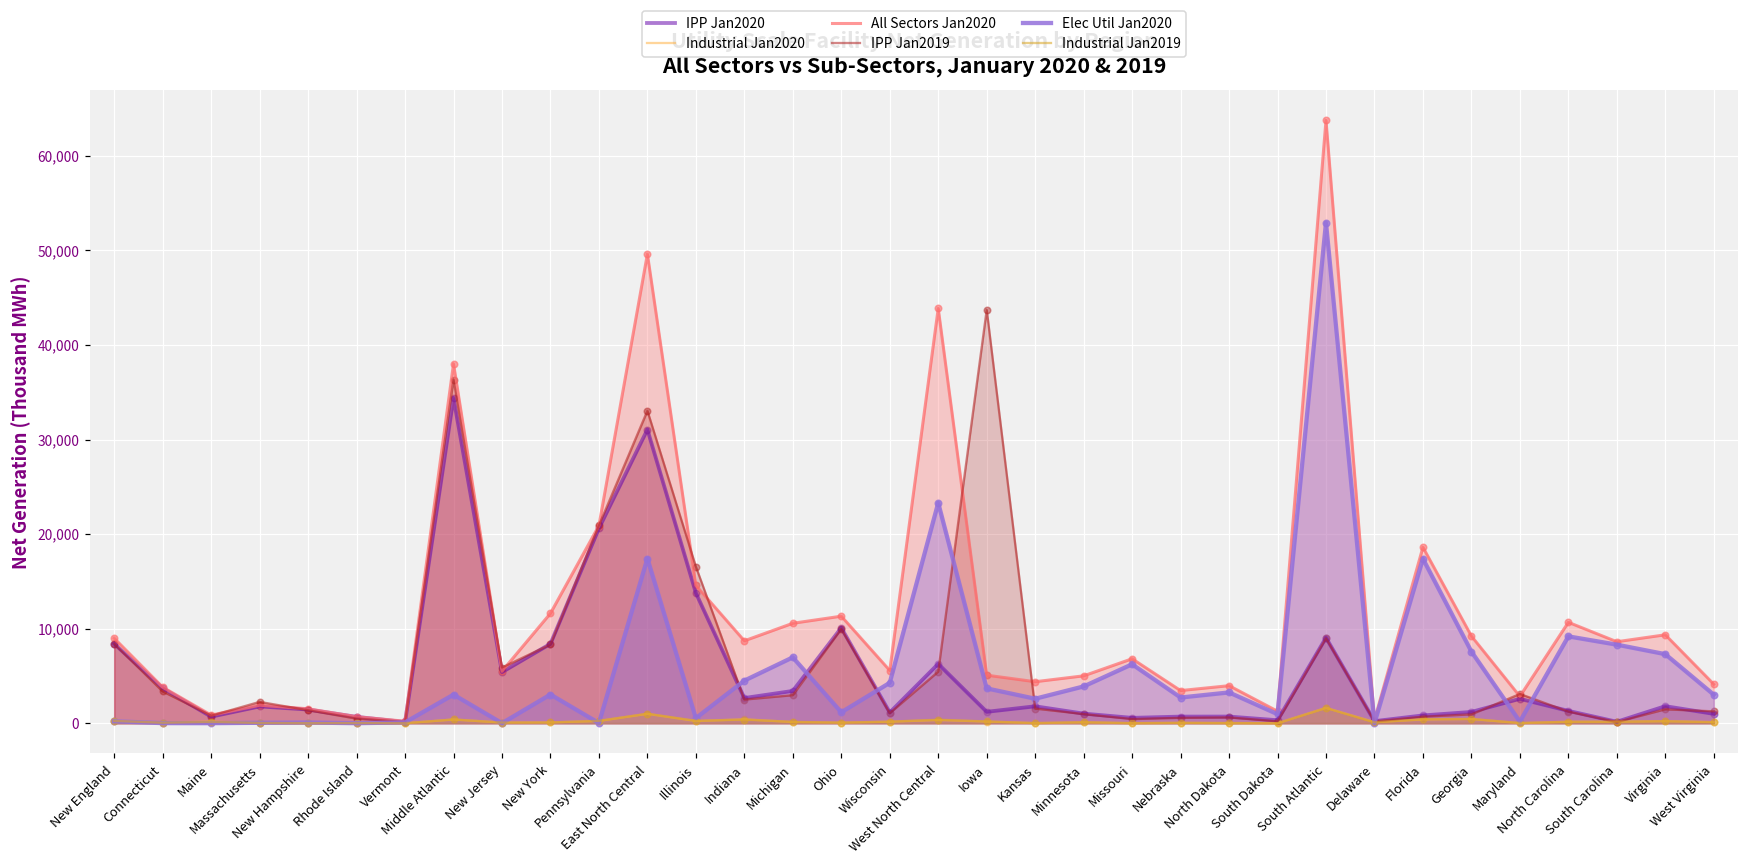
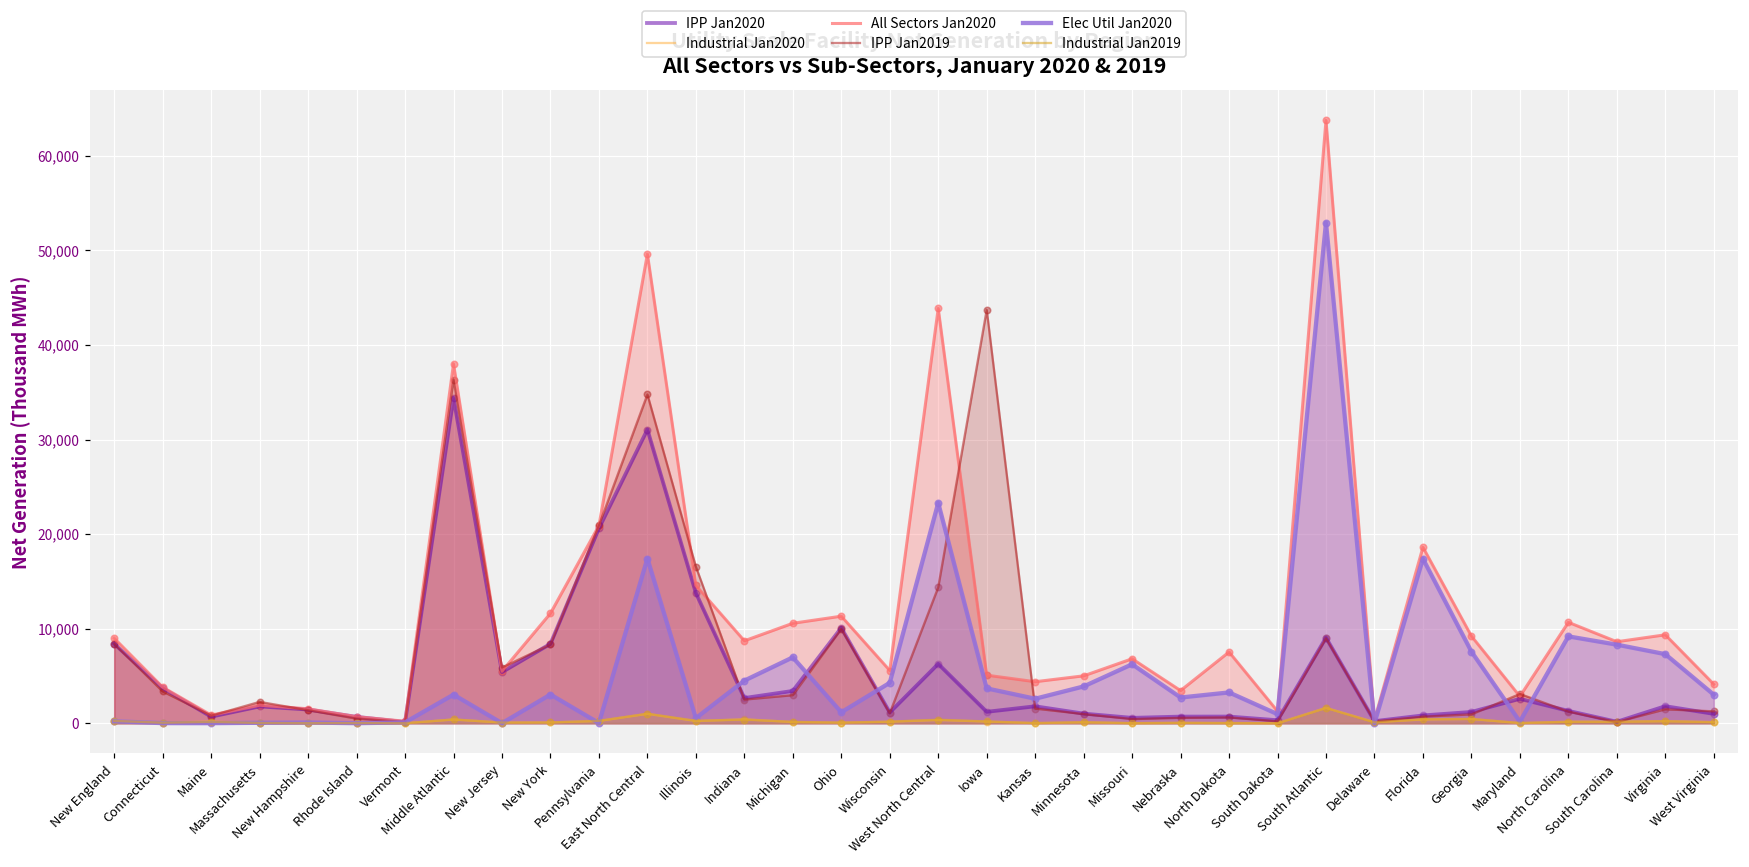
IPP Jan2019, East North Central: 33,000 -> 35,000
IPP Jan2019, West North Central: 5,000 -> 14,000
All Sectors Jan2020, North Dakota: 4,000 -> 8,000
